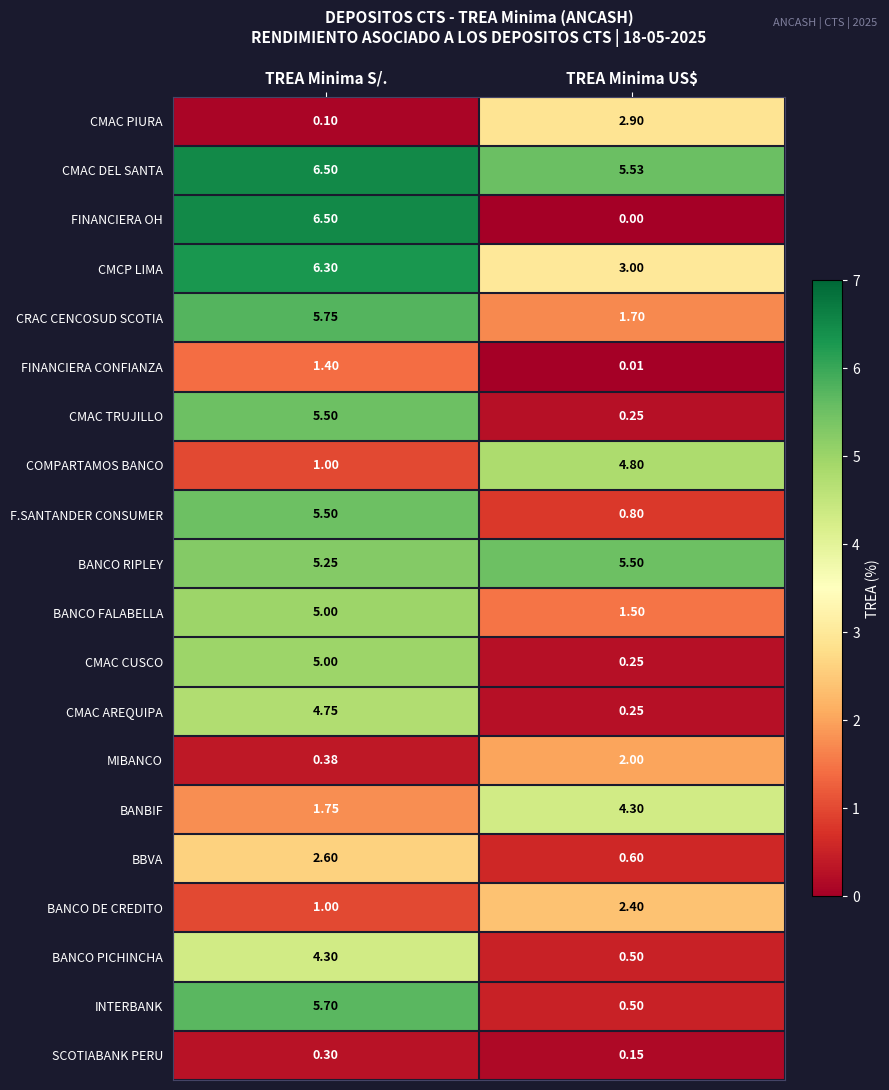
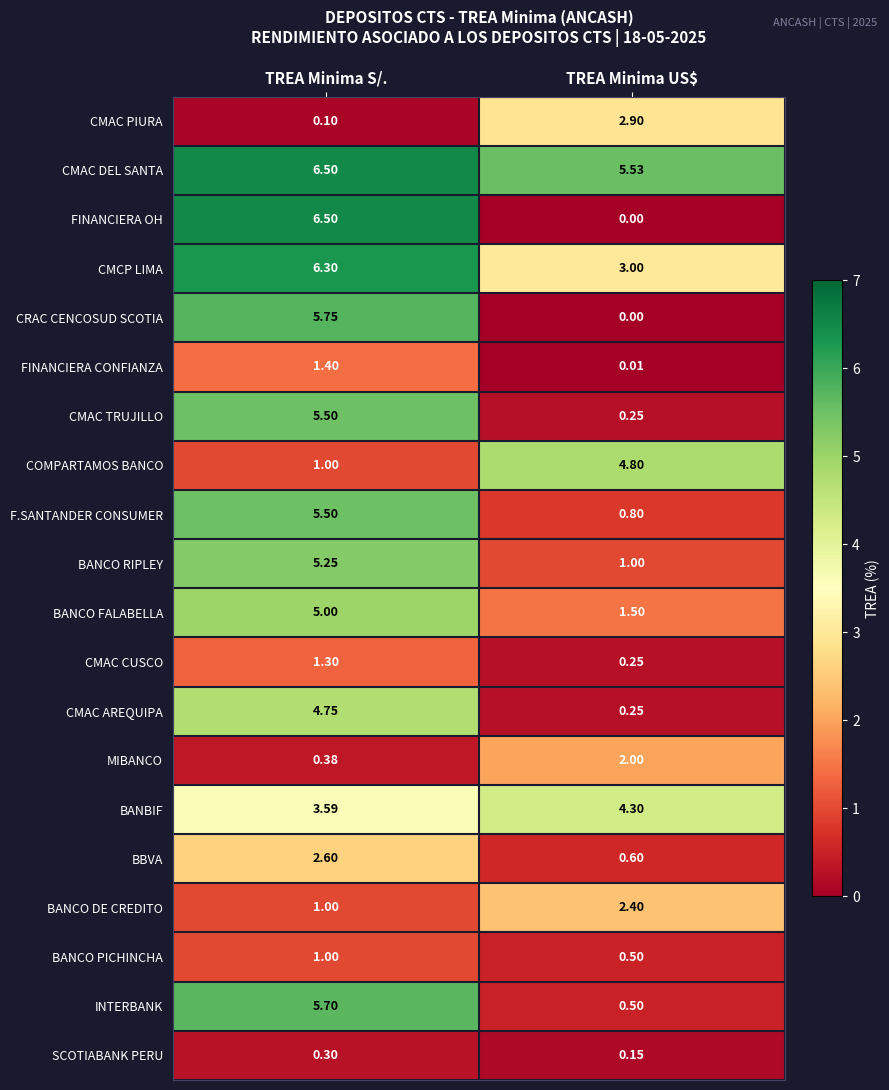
CRAC CENCOSUD SCOTIA, TREA Minima US$: 1.70 -> 0.00
BANCO RIPLEY, TREA Minima US$: 5.50 -> 1.00
CMAC CUSCO, TREA Minima S/.: 5.00 -> 1.30
BANBIF, TREA Minima S/.: 1.75 -> 3.59
BANCO PICHINCHA, TREA Minima S/.: 4.30 -> 1.00
